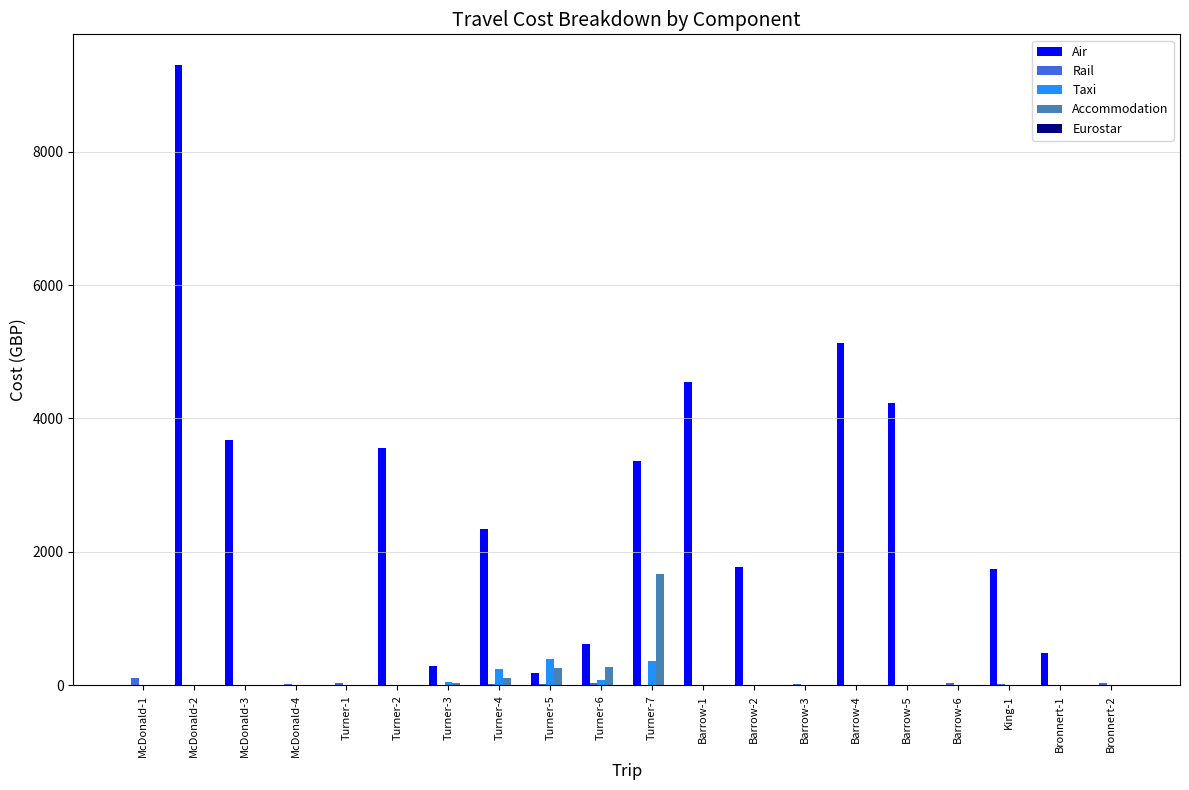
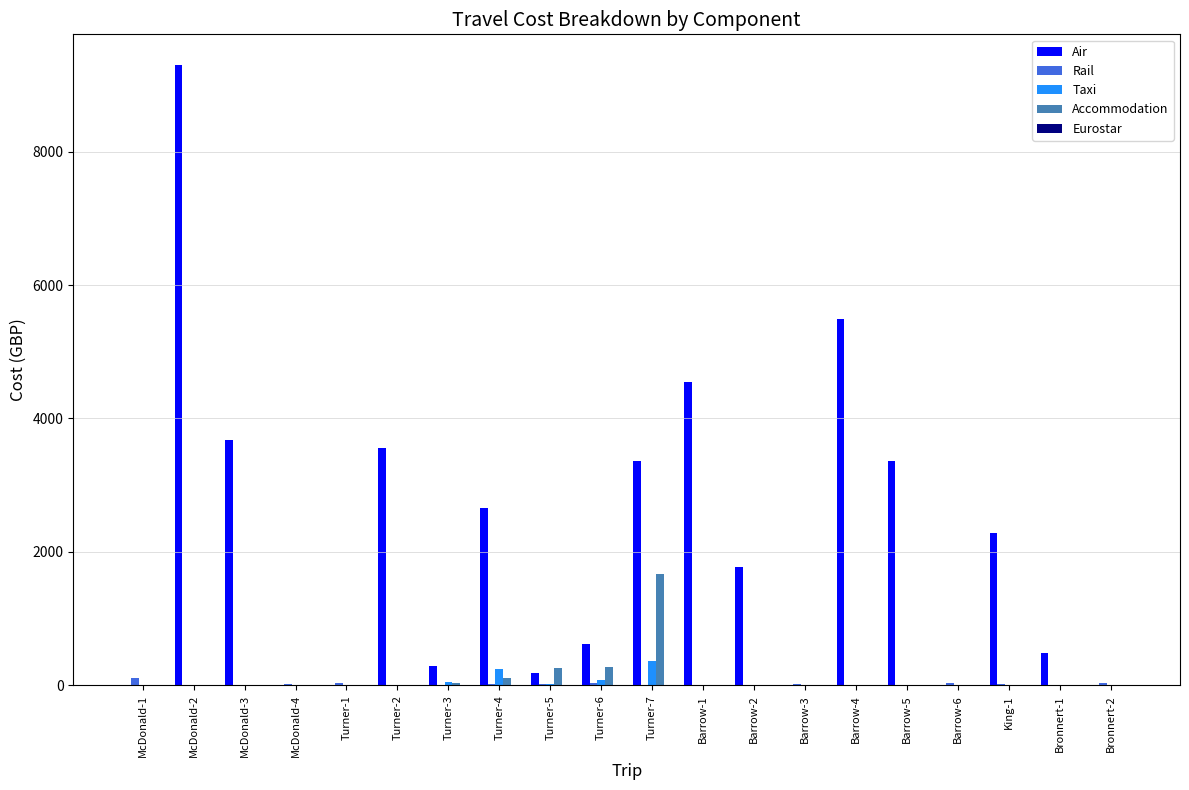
Air, Turner-4: 2300 -> 2700
Taxi, Turner-5: 400 -> 0
Air, Barrow-4: 5100 -> 5500
Air, Barrow-5: 4200 -> 3400
Air, King-1: 1700 -> 2300
